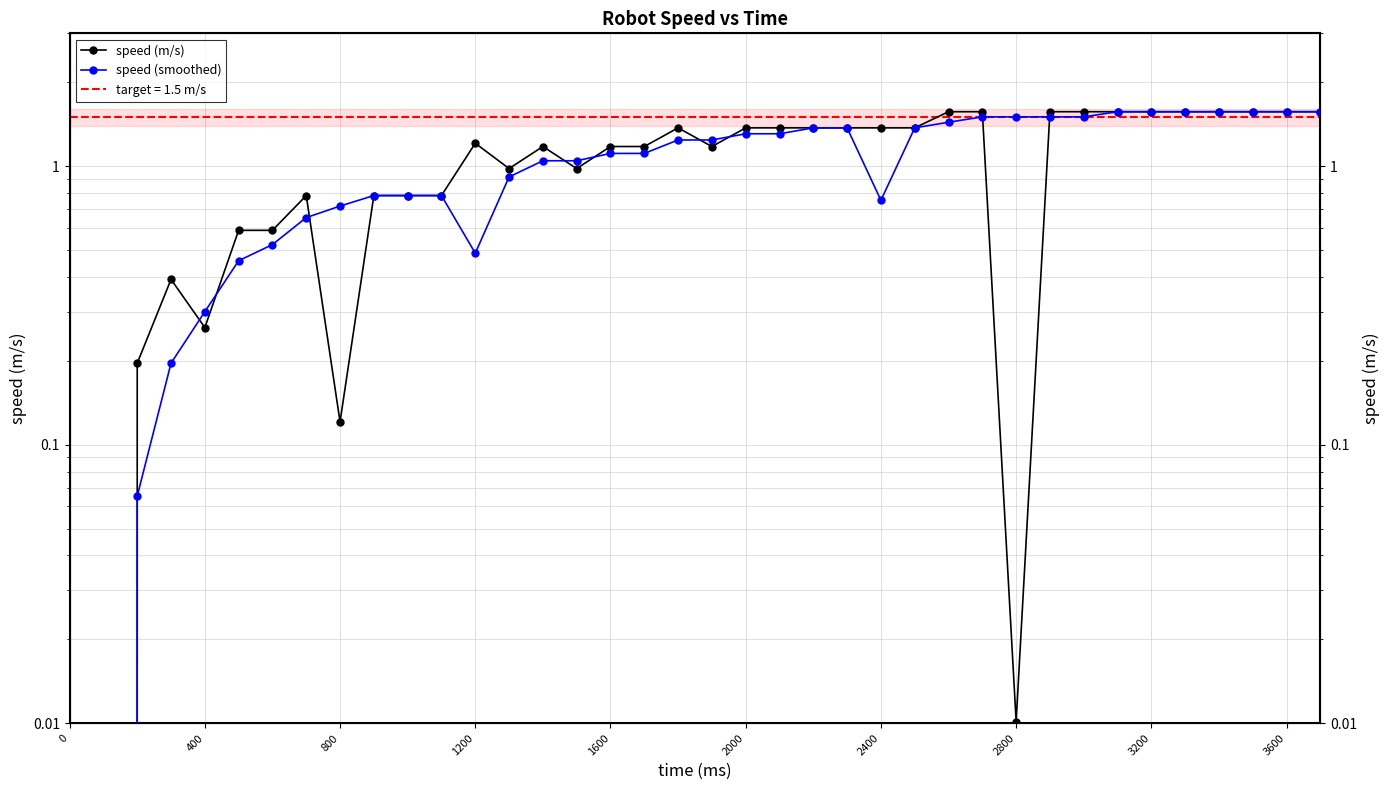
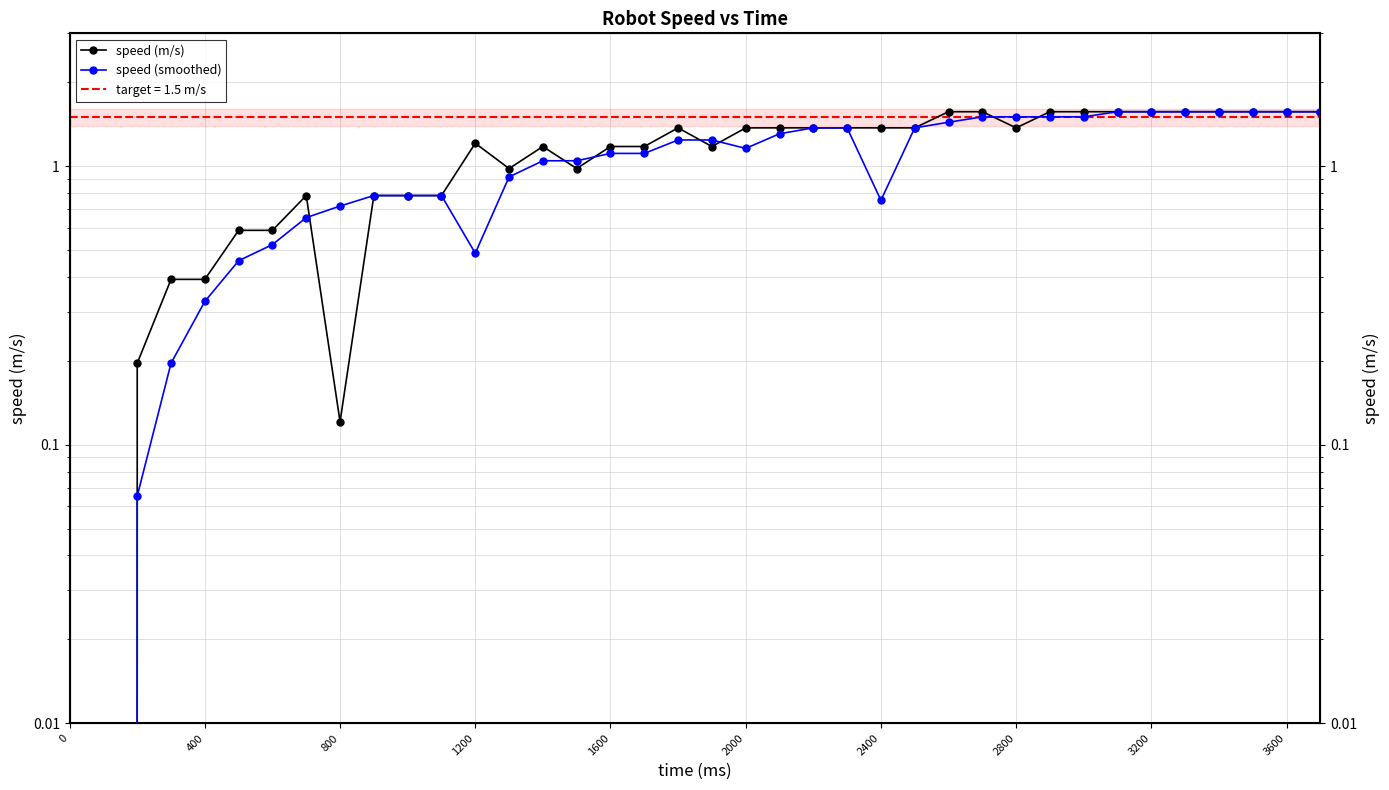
speed (m/s), 400: 0.26 -> 0.39
speed (smoothed), 400: 0.30 -> 0.33
speed (smoothed), 2000: 1.3 -> 1.16
speed (m/s), 2800: 0.0101 -> 1.4
